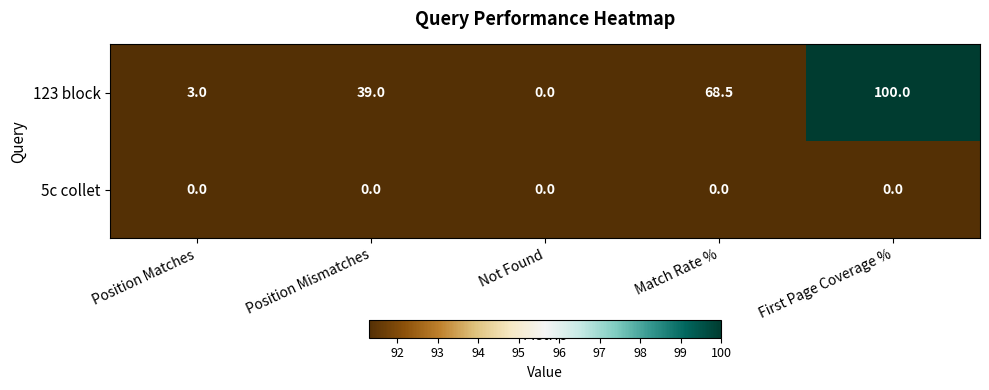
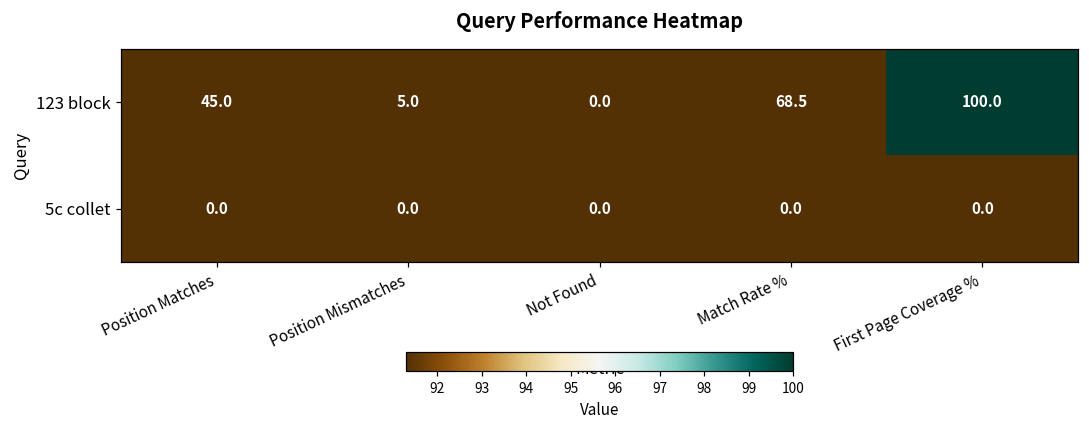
123 block, Position Matches: 3.0 -> 45.0
123 block, Position Mismatches: 39.0 -> 5.0
